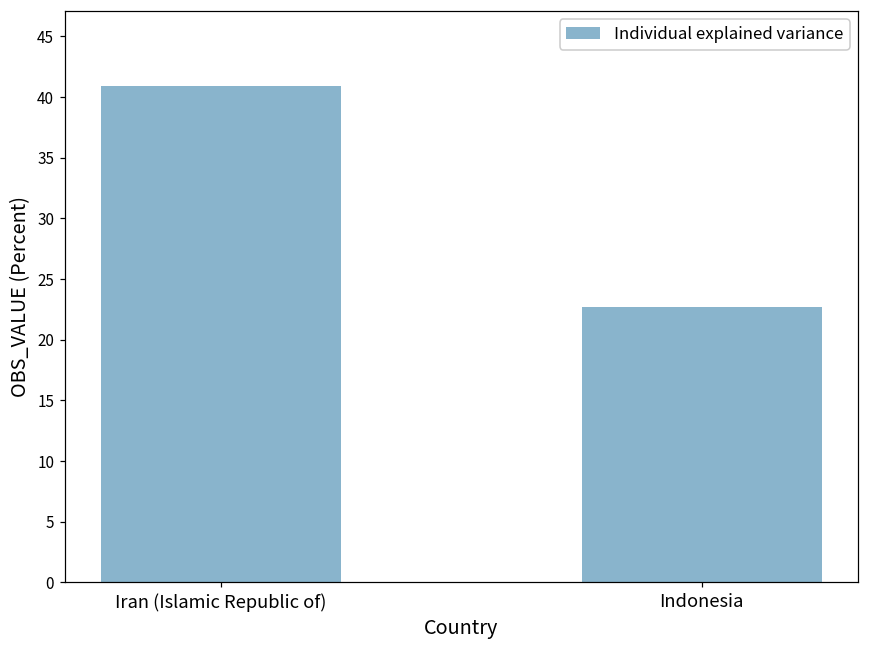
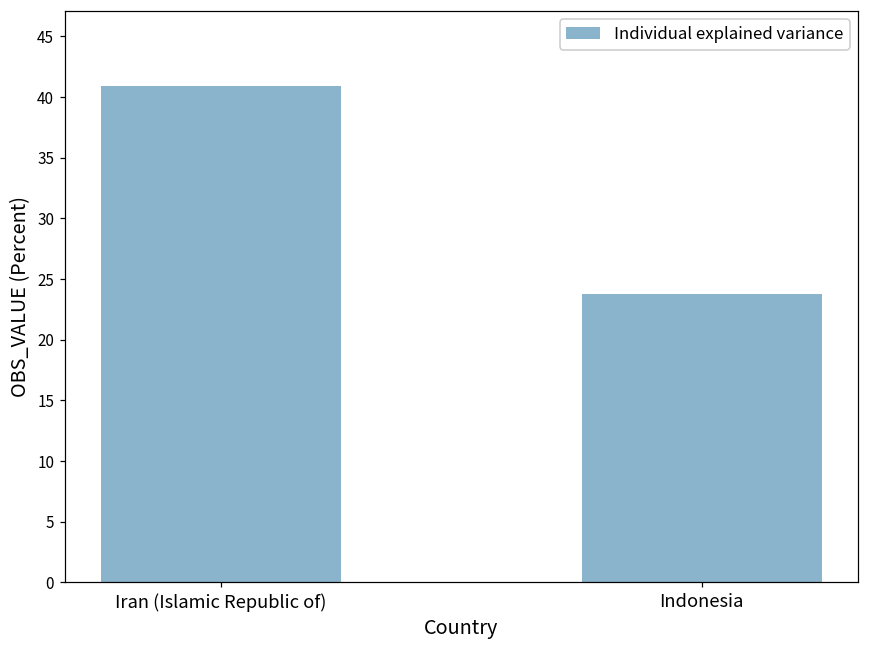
Indonesia: 22.7 -> 23.8
